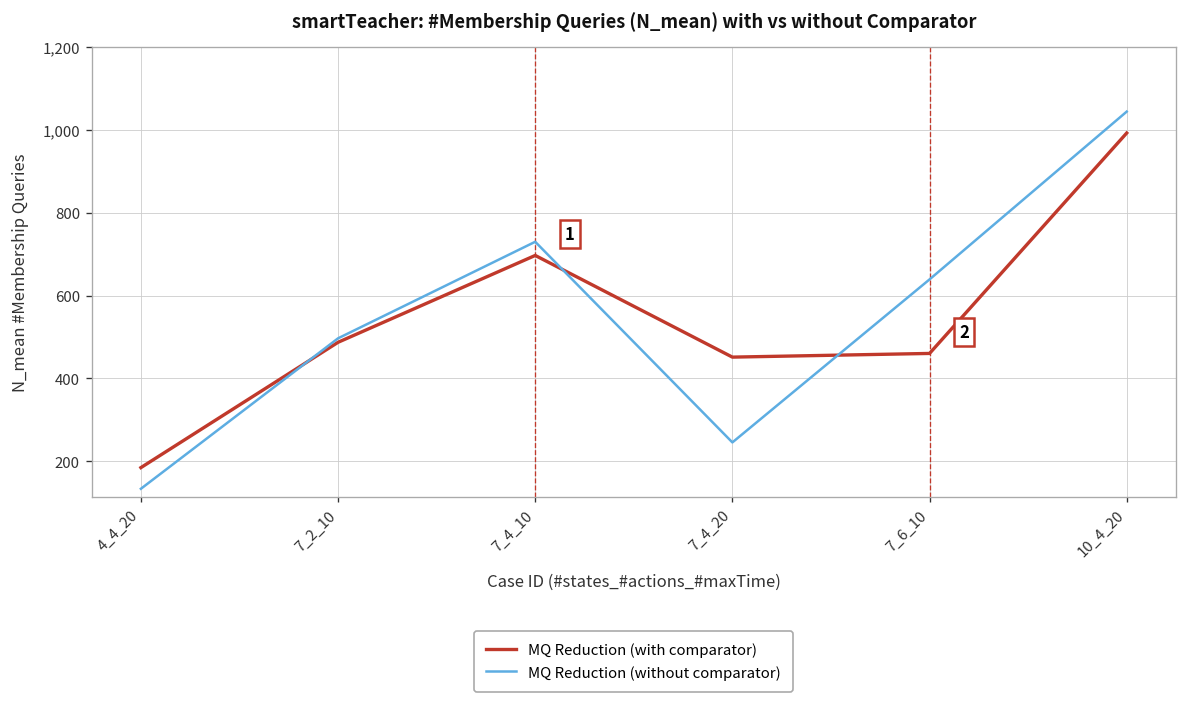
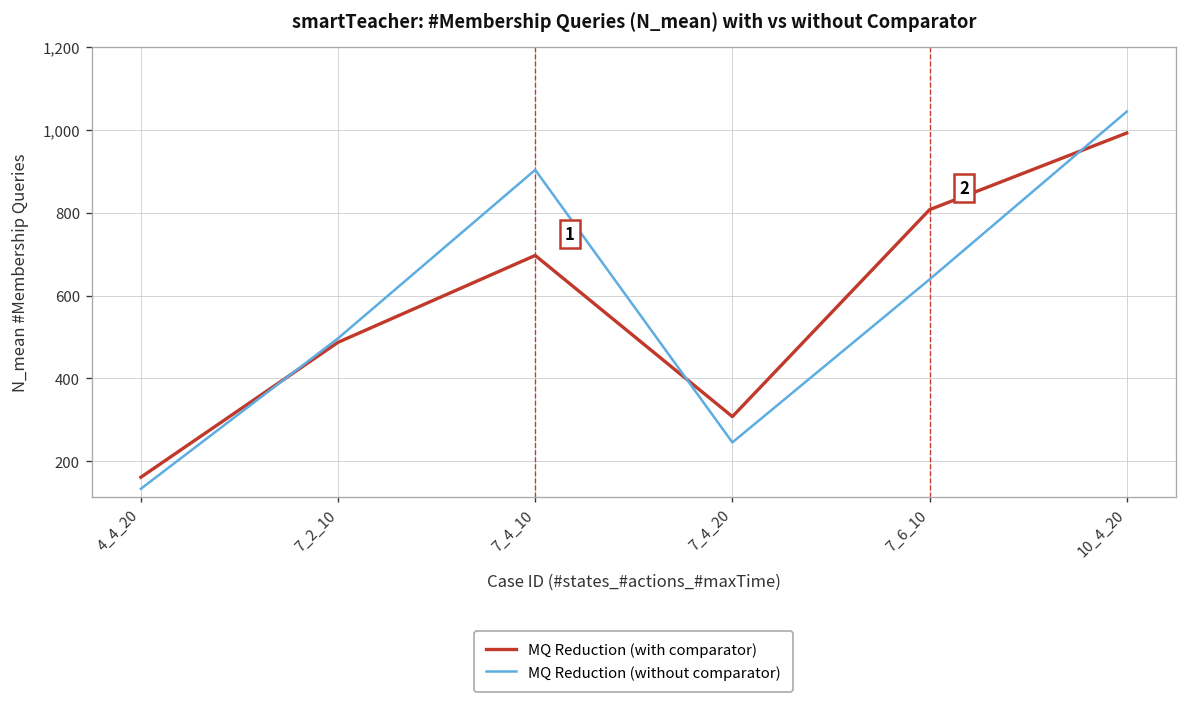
MQ Reduction (with comparator), 4_4_20: 180 -> 160
MQ Reduction (without comparator), 7_4_10: 730 -> 900
MQ Reduction (with comparator), 7_4_20: 450 -> 310
MQ Reduction (with comparator), 7_6_10: 460 -> 810
